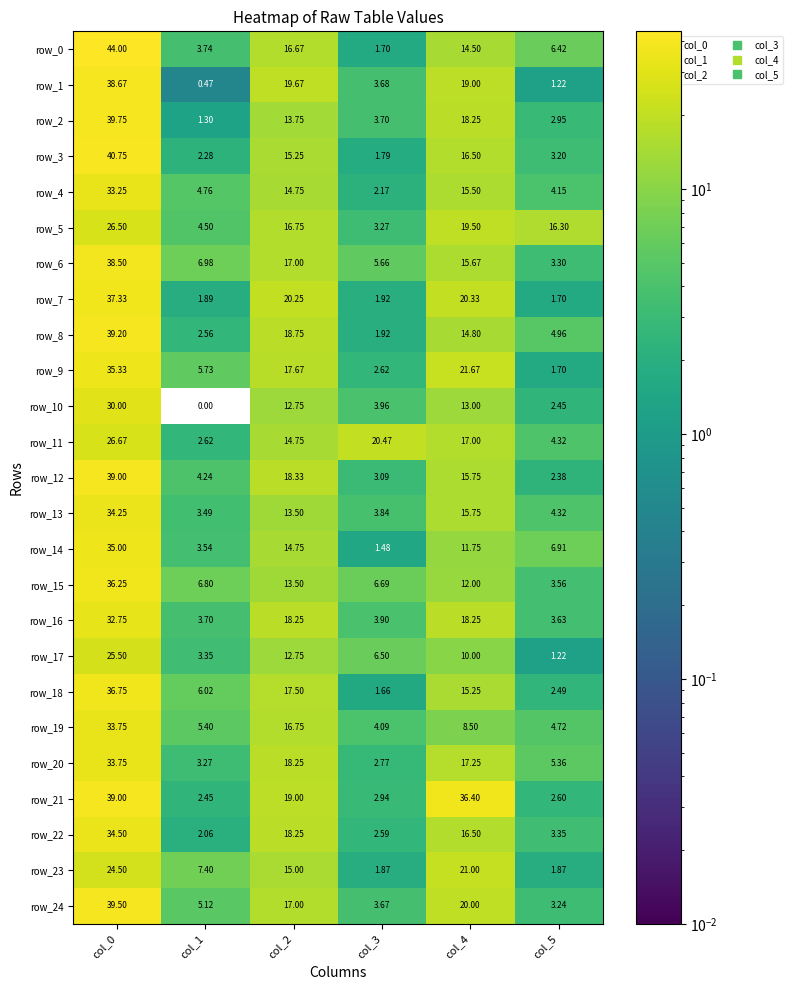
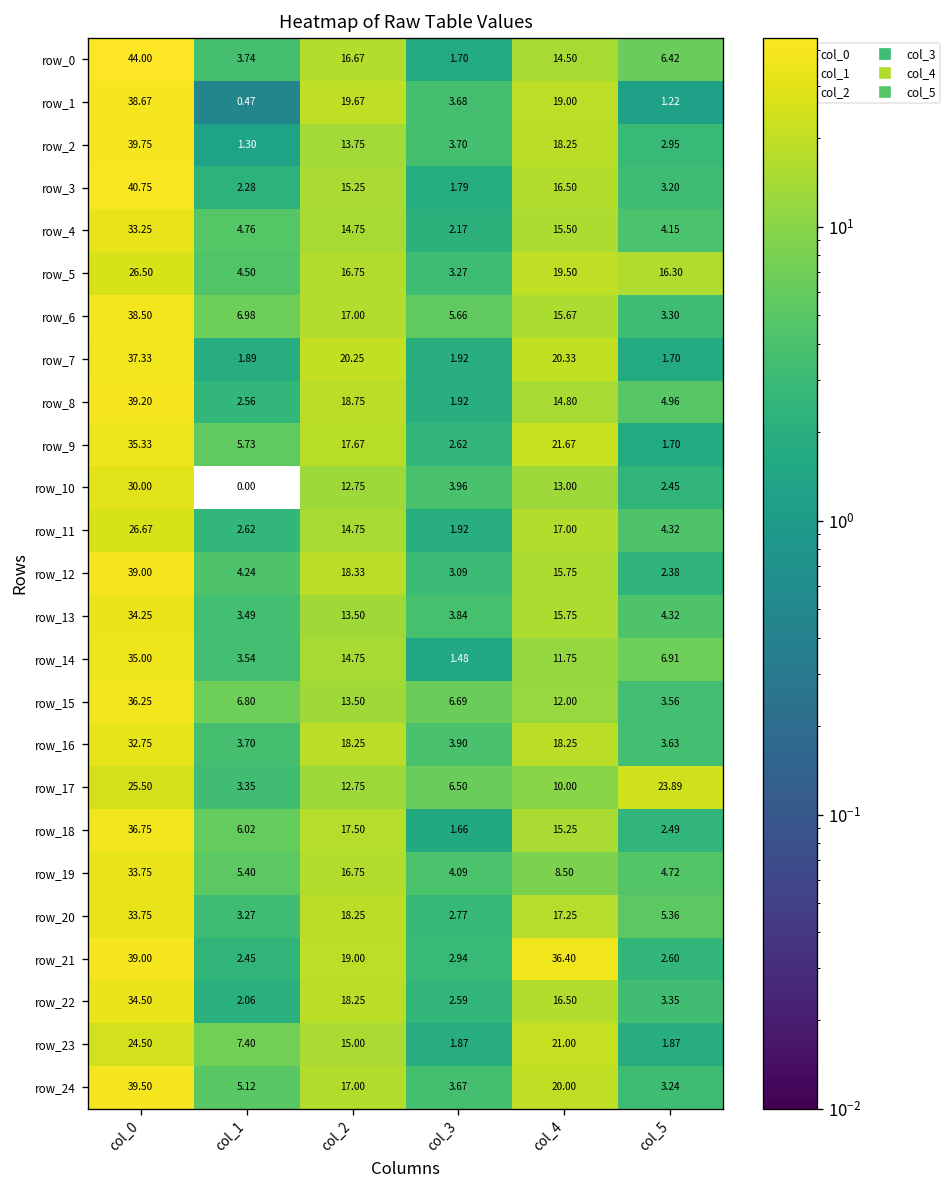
row_11, col_3: 20.47 -> 1.92
row_17, col_5: 1.22 -> 23.89
